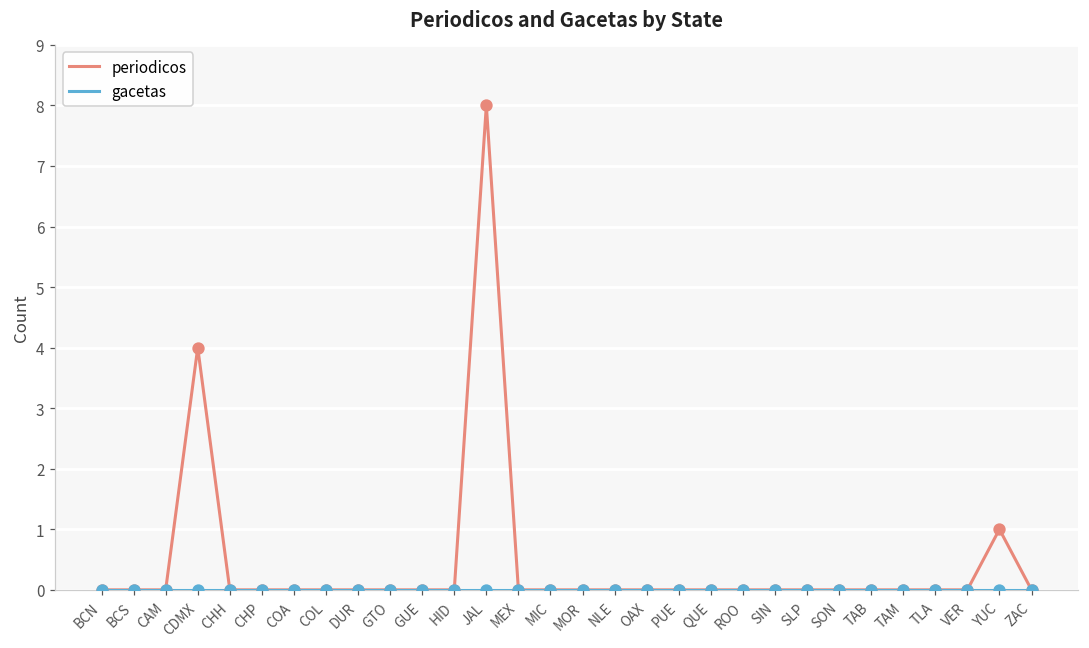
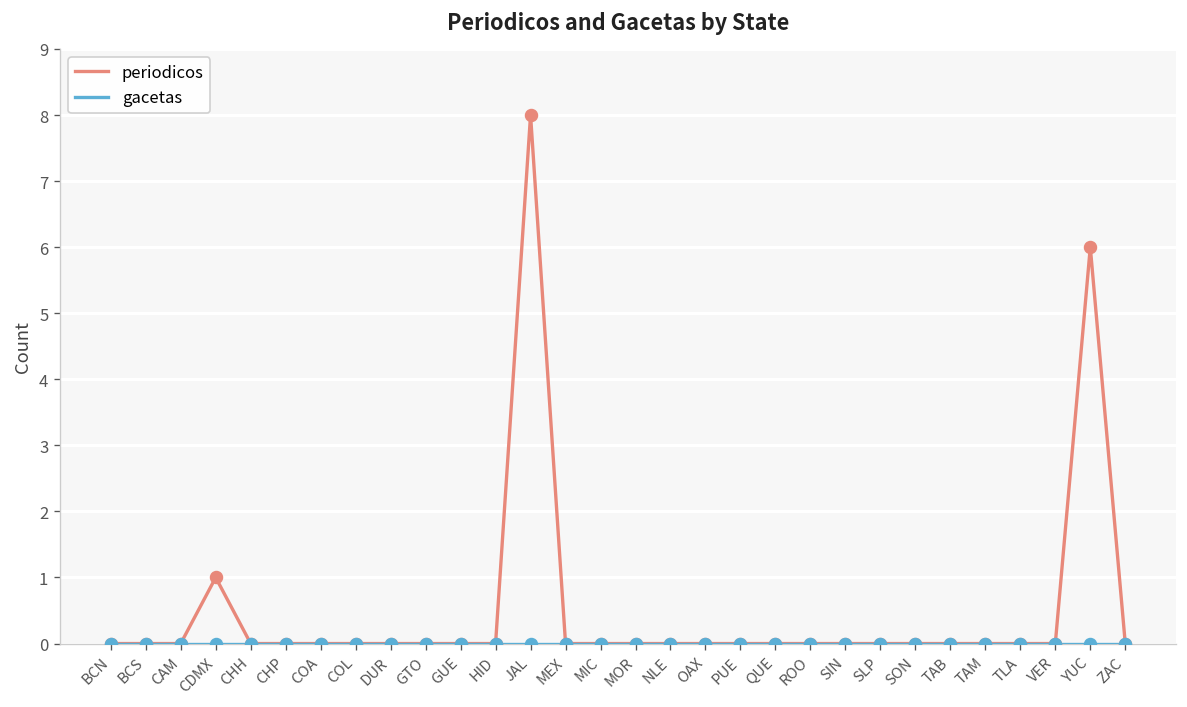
periodicos, CDMX: 4 -> 1
periodicos, YUC: 1 -> 6
